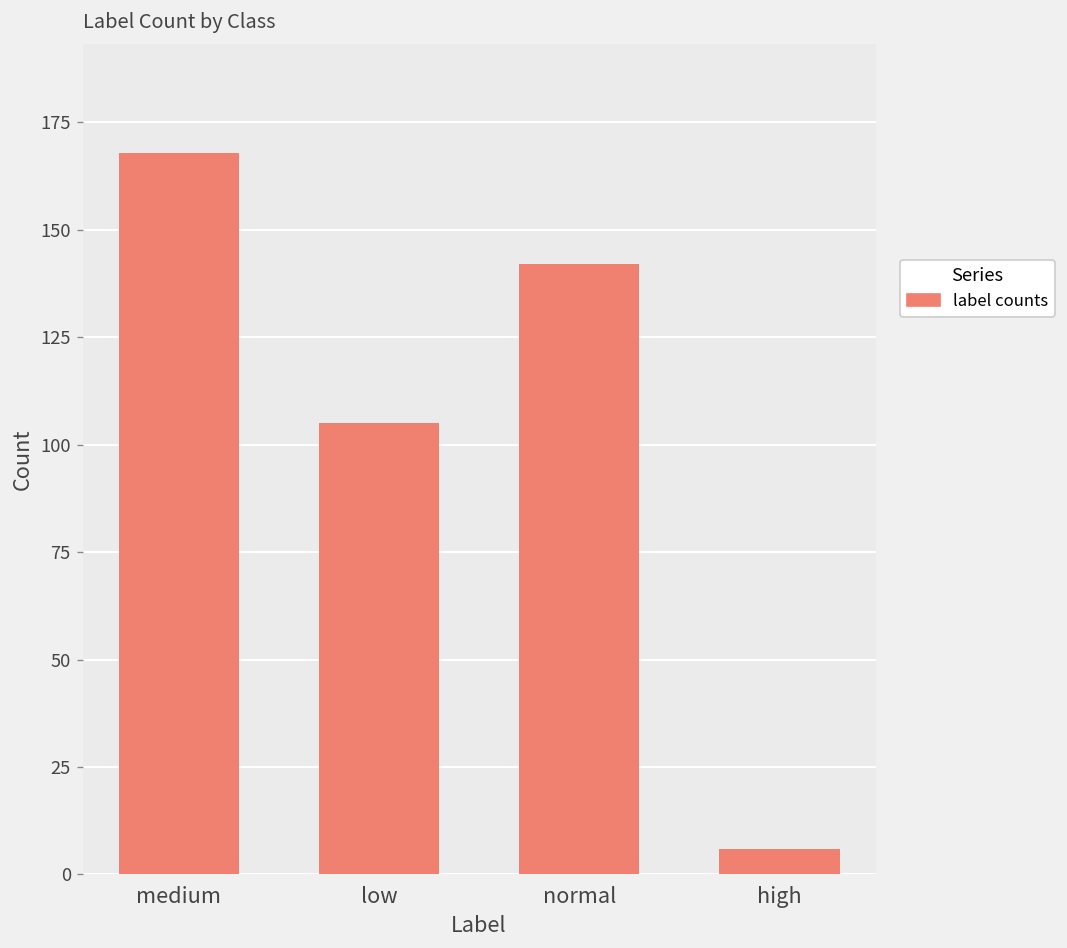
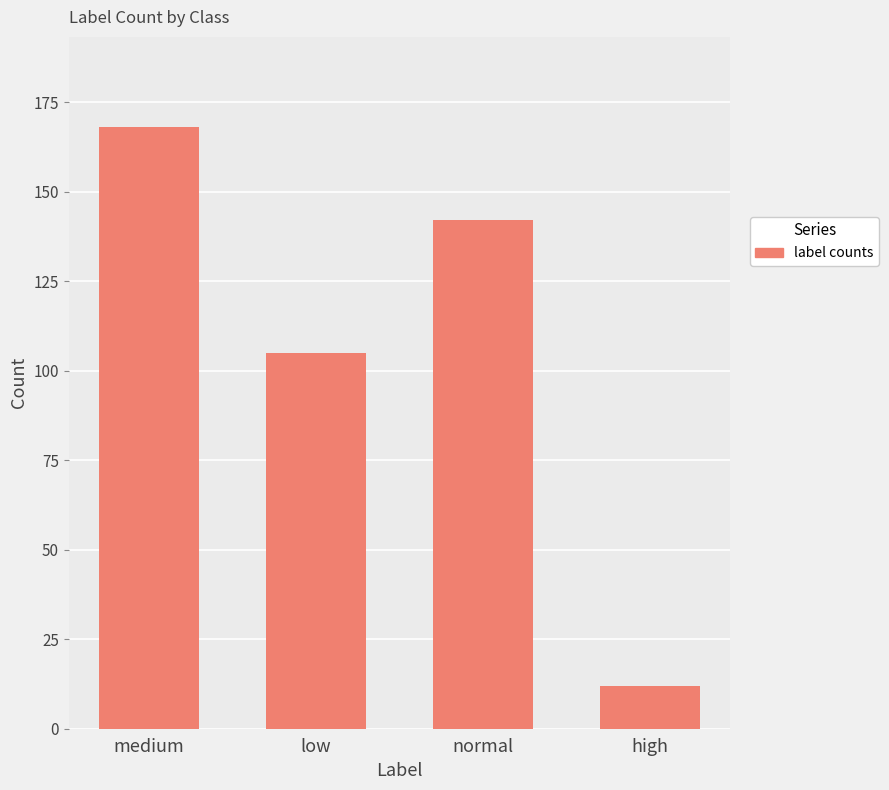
high: 6 -> 12
